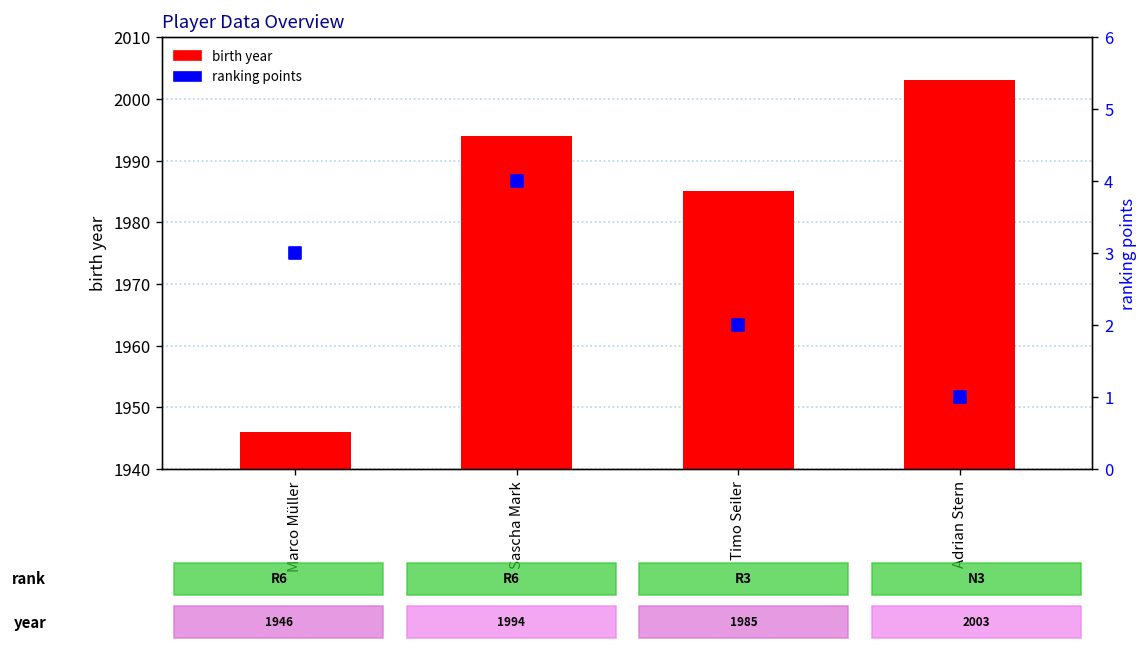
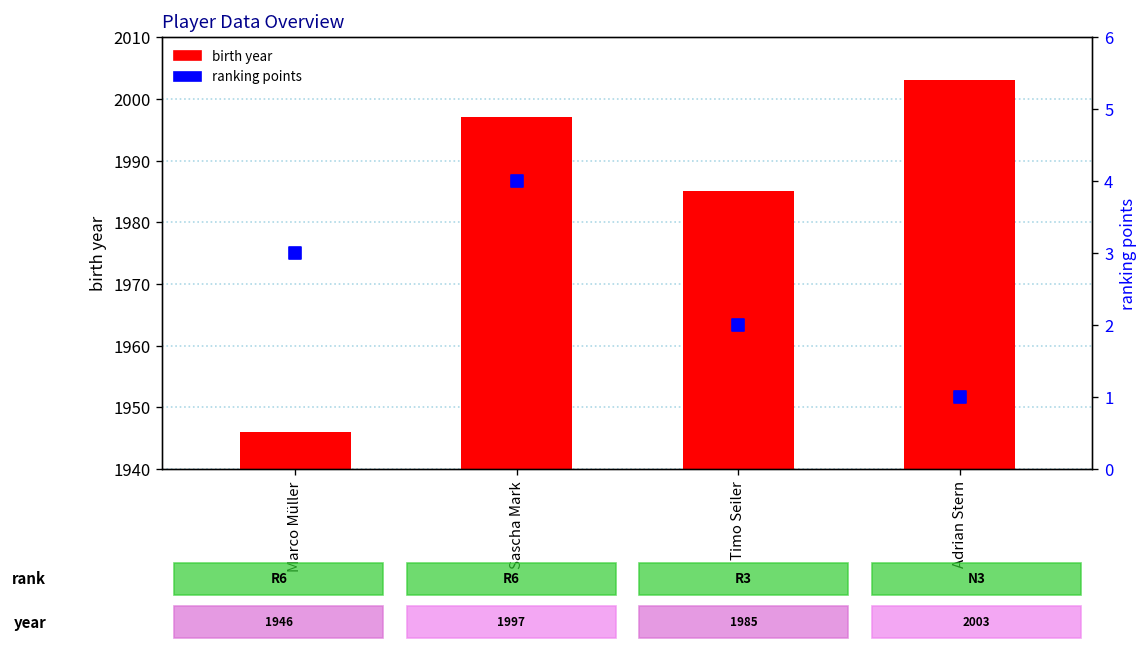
birth year, Sascha Mark: 1994 -> 1997
